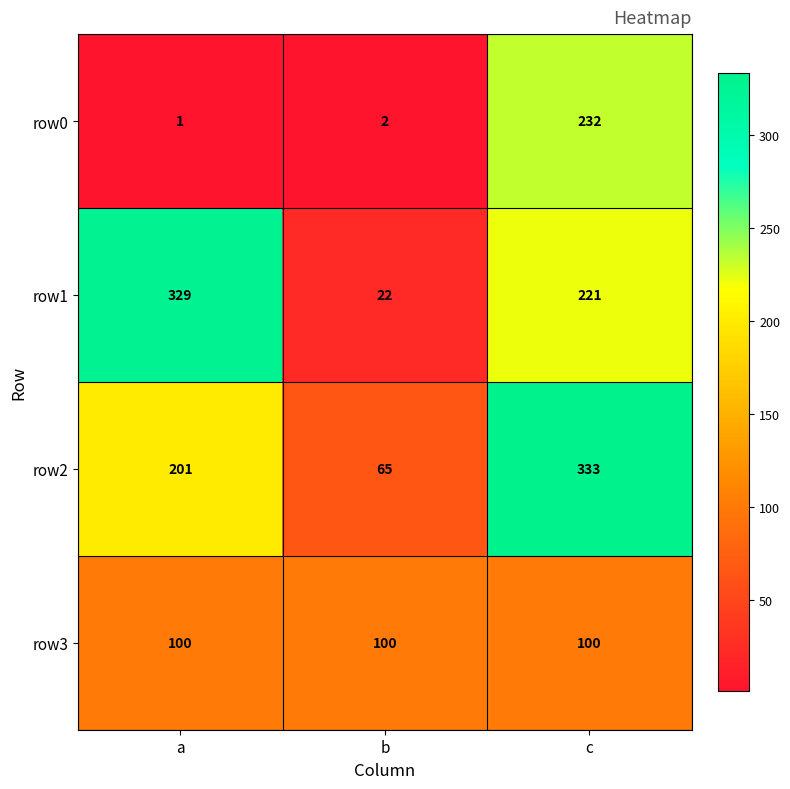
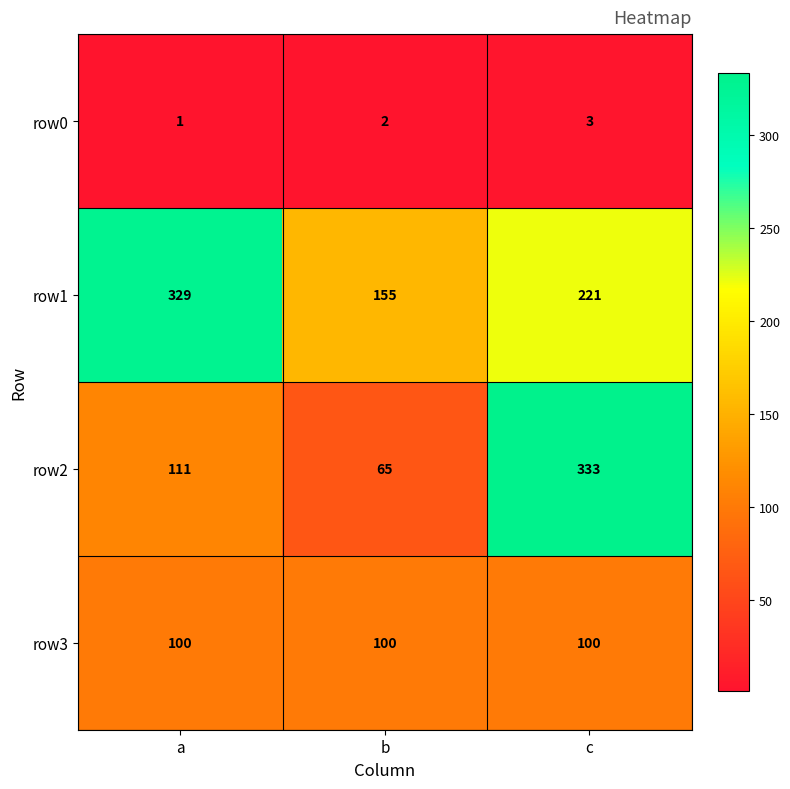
row0, c: 232 -> 3
row1, b: 22 -> 155
row2, a: 201 -> 111
